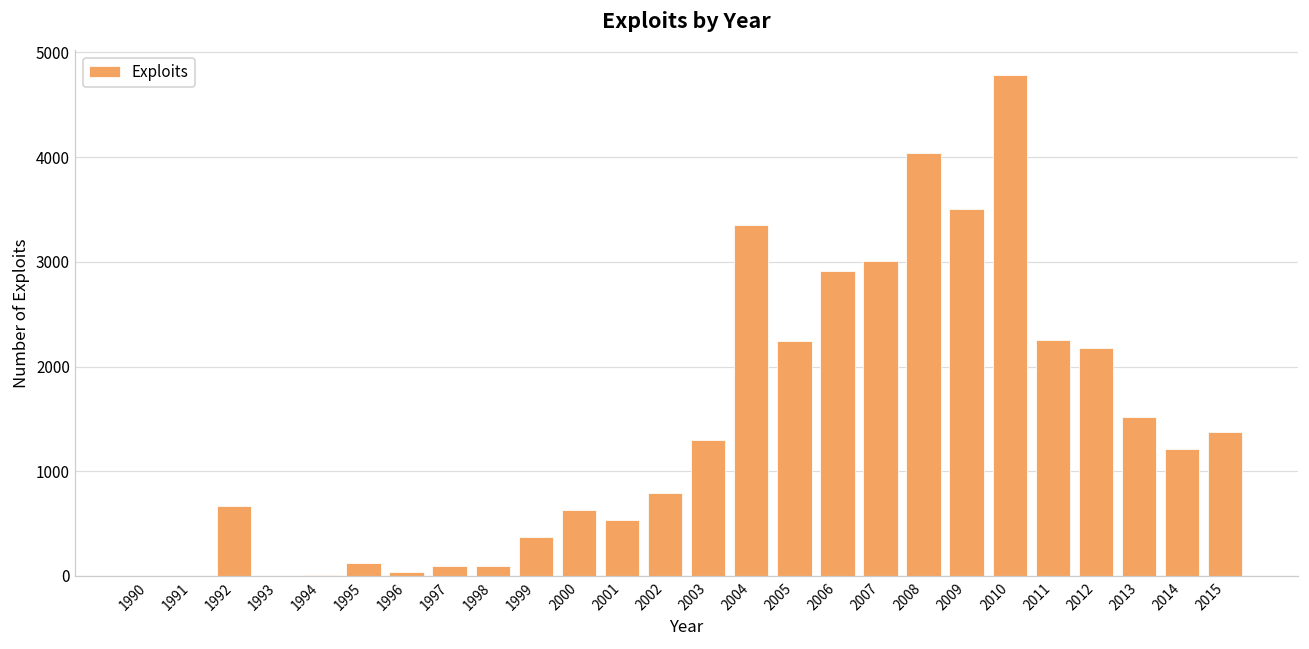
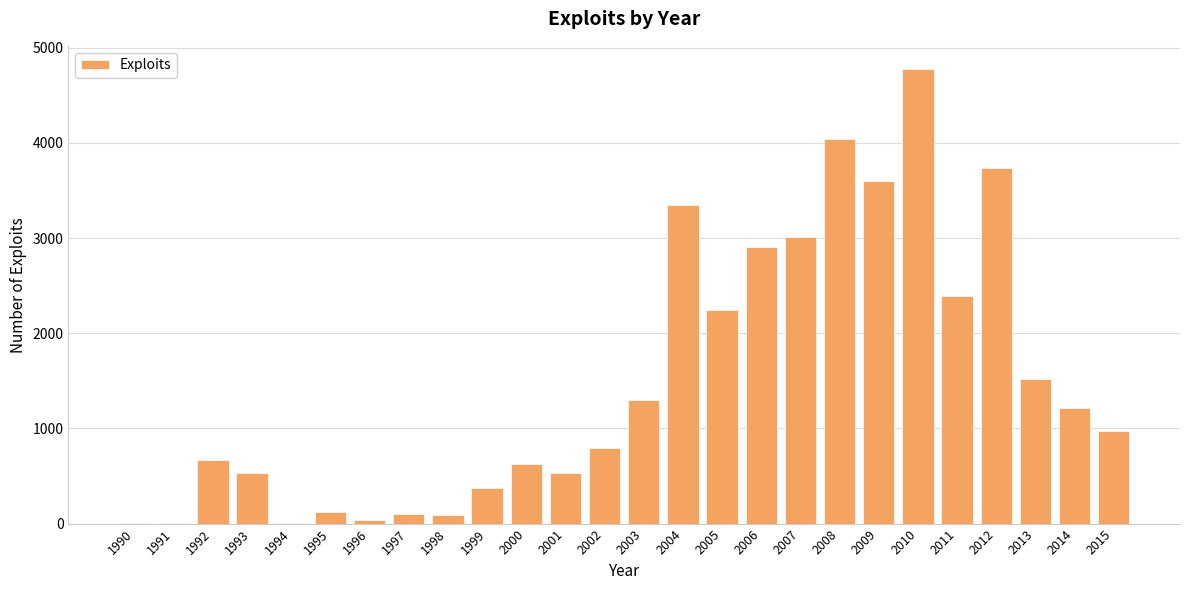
1993: 0 -> 500
2009: 3500 -> 3600
2011: 2300 -> 2400
2012: 2200 -> 3700
2015: 1400 -> 1000
